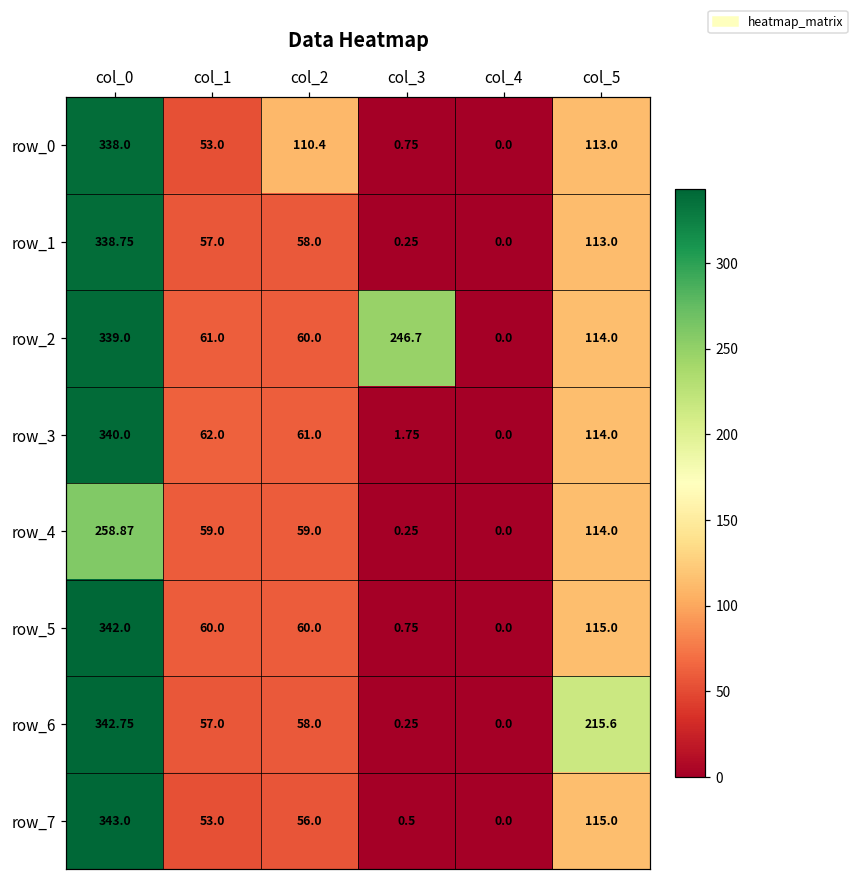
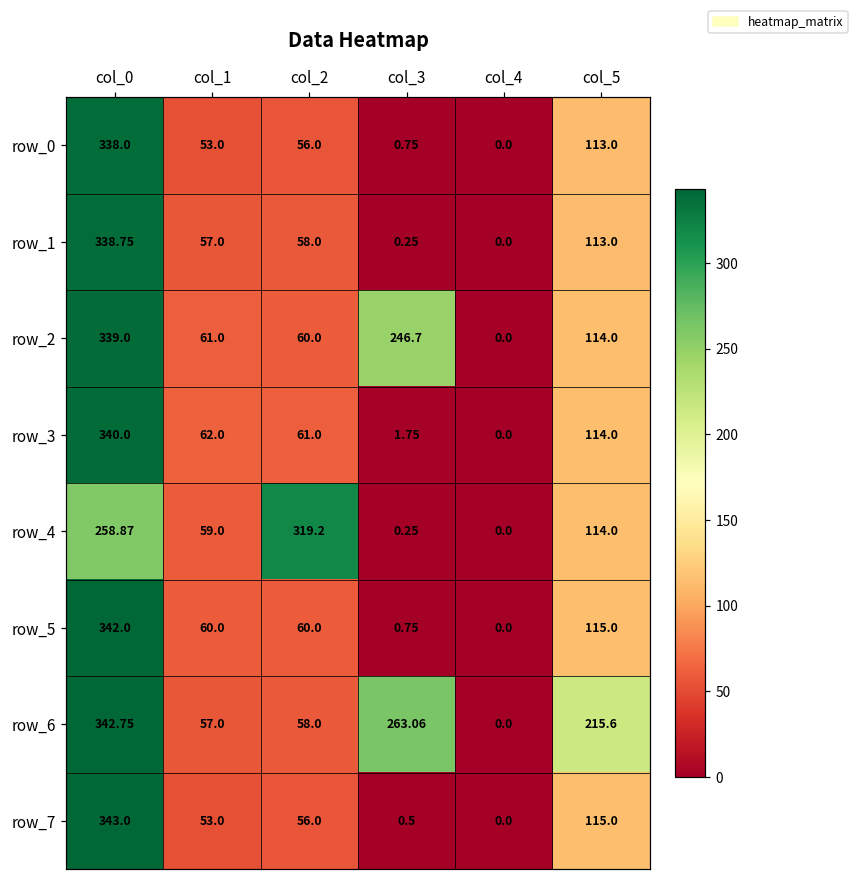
row_0, col_2: 110.4 -> 56.0
row_4, col_2: 59.0 -> 319.2
row_6, col_3: 0.25 -> 263.06
